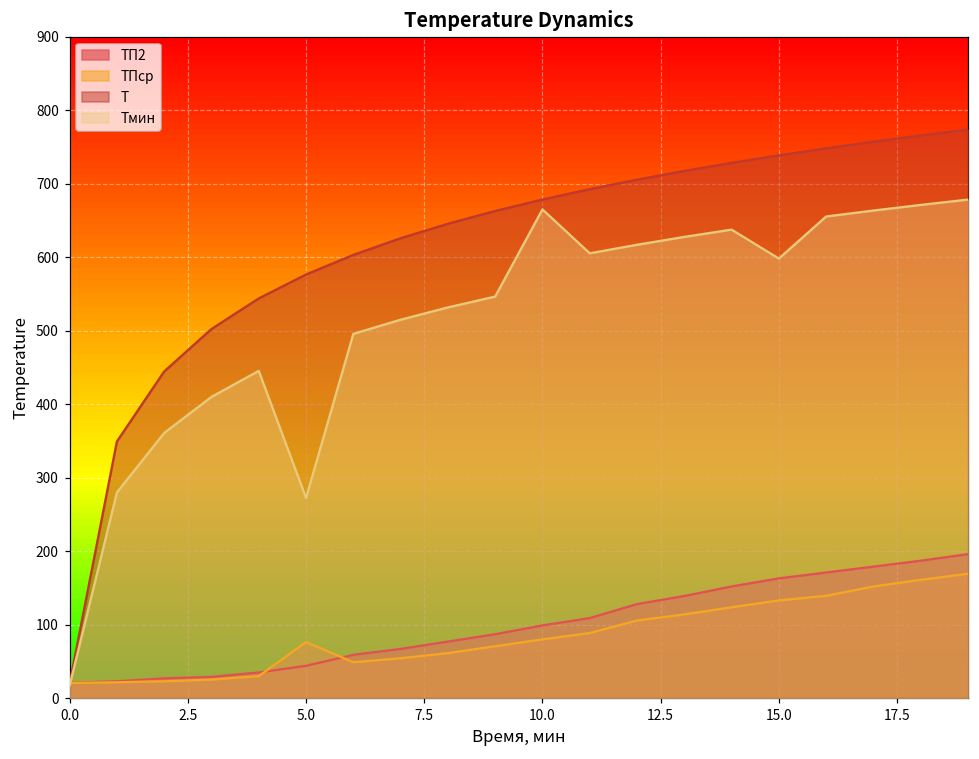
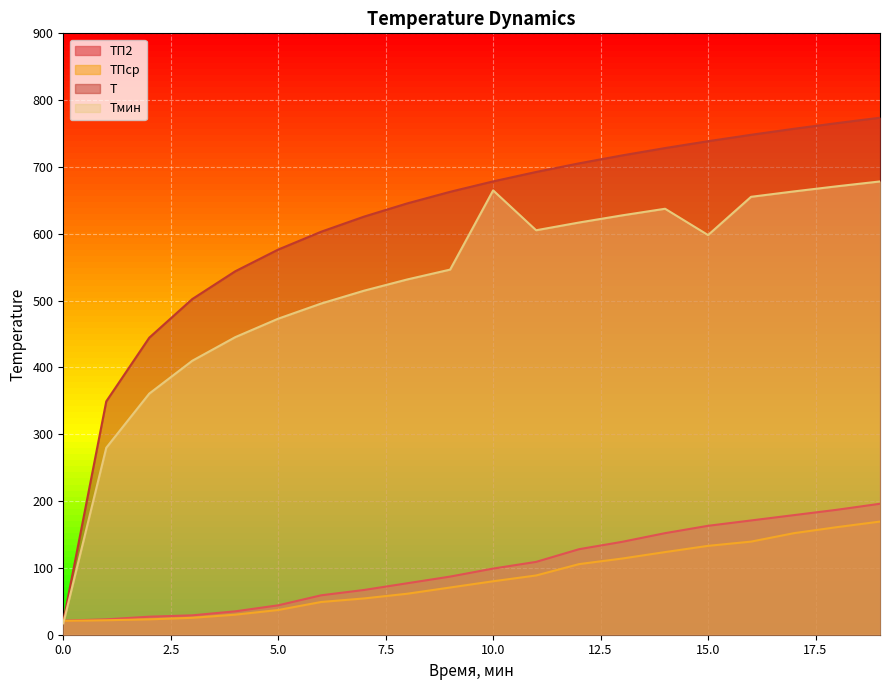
ТПср, 5.0: 80 -> 40
Тмин, 5.0: 270 -> 470
